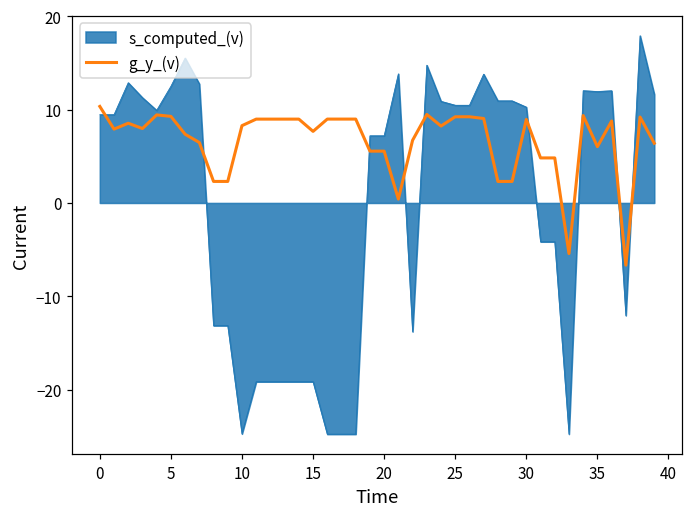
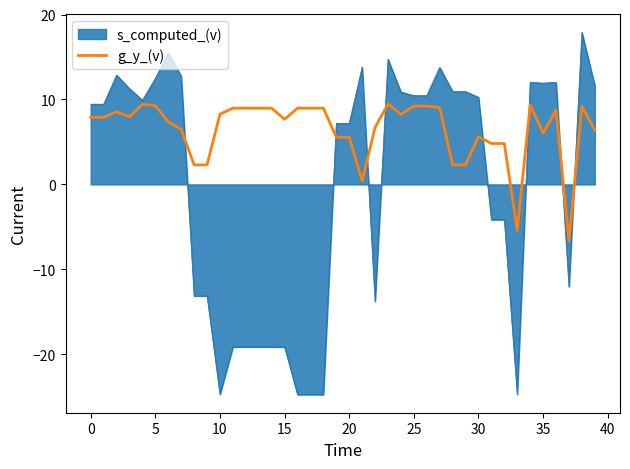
g_y_(v), 0: 10 -> 8
g_y_(v), 30: 9 -> 6
